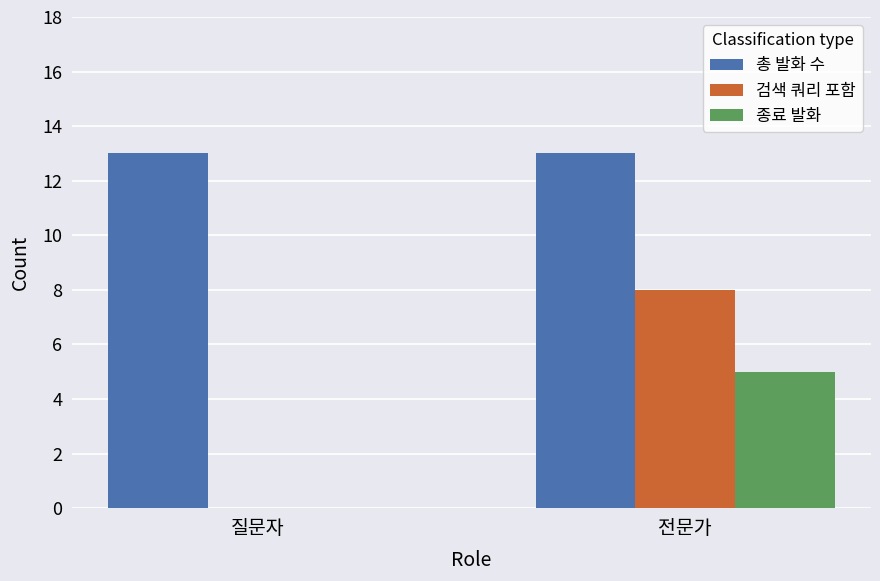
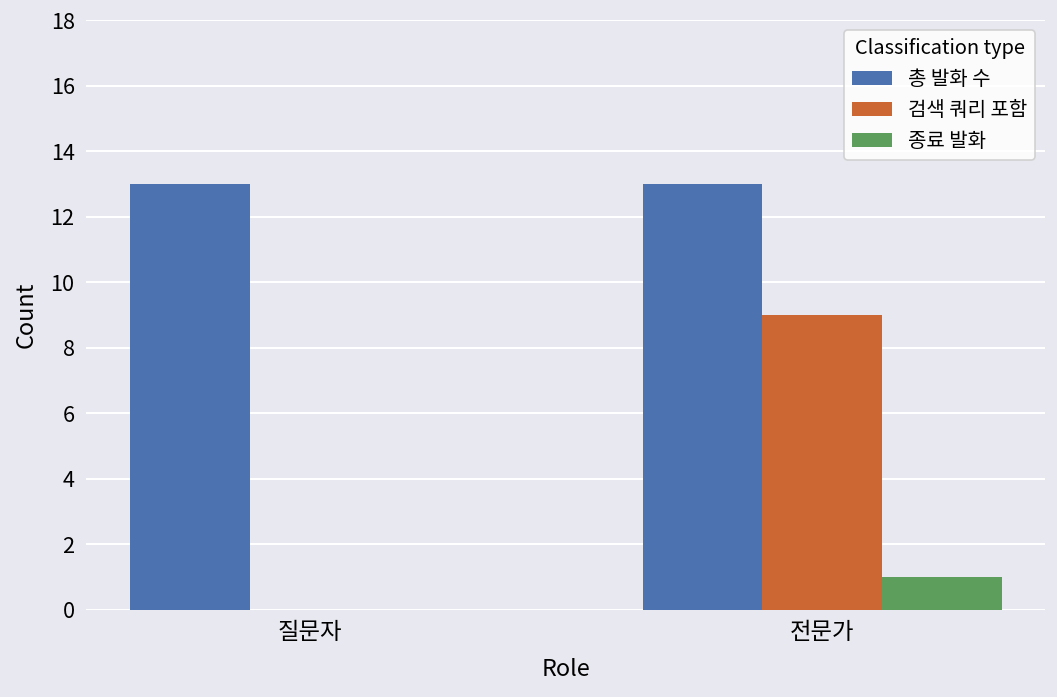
검색 쿼리 포함, 전문가: 8 -> 9
종료 발화, 전문가: 5 -> 1
